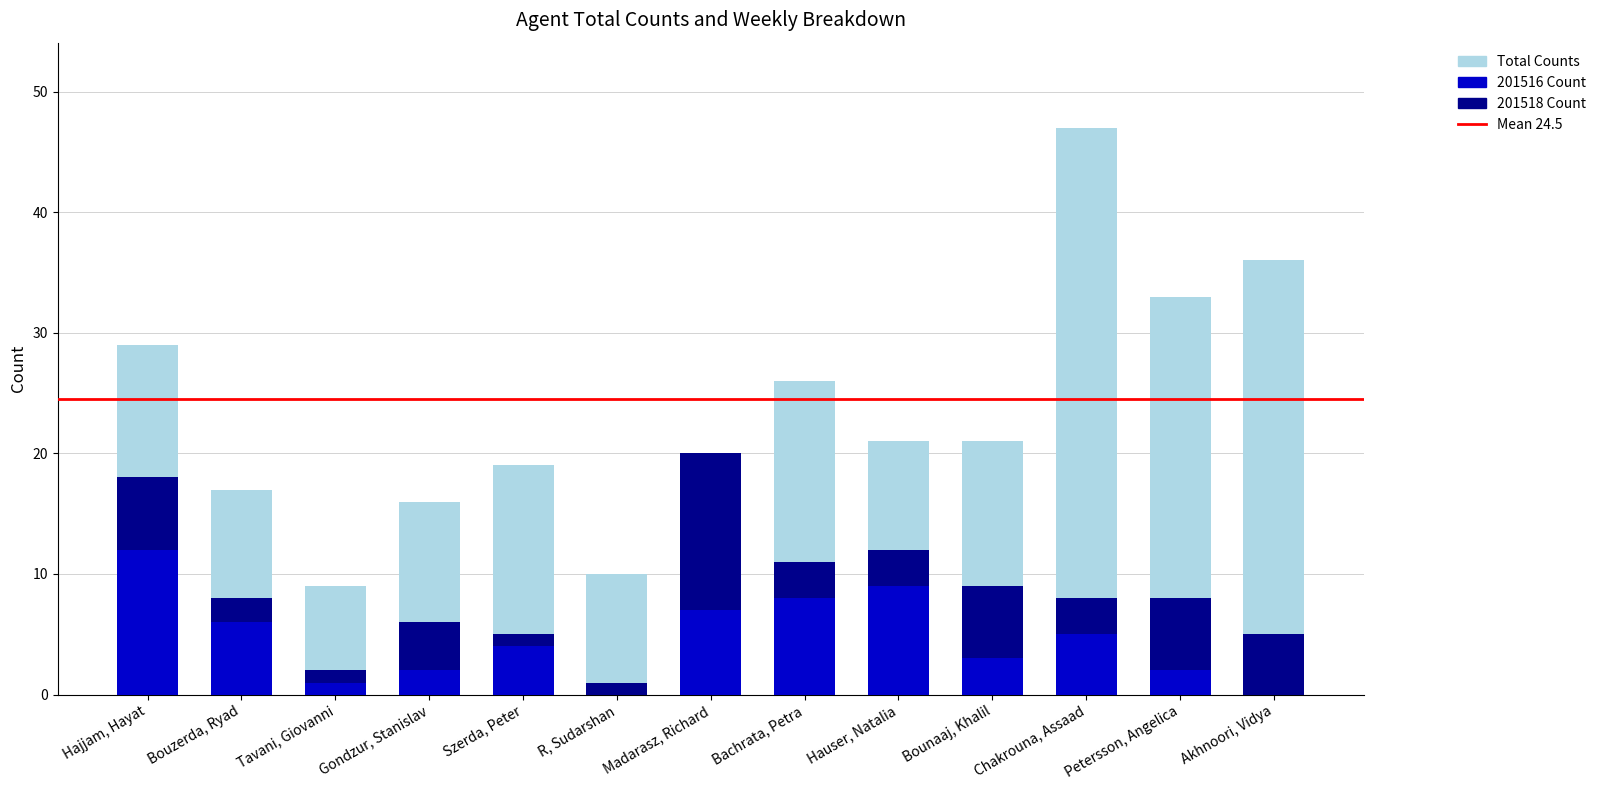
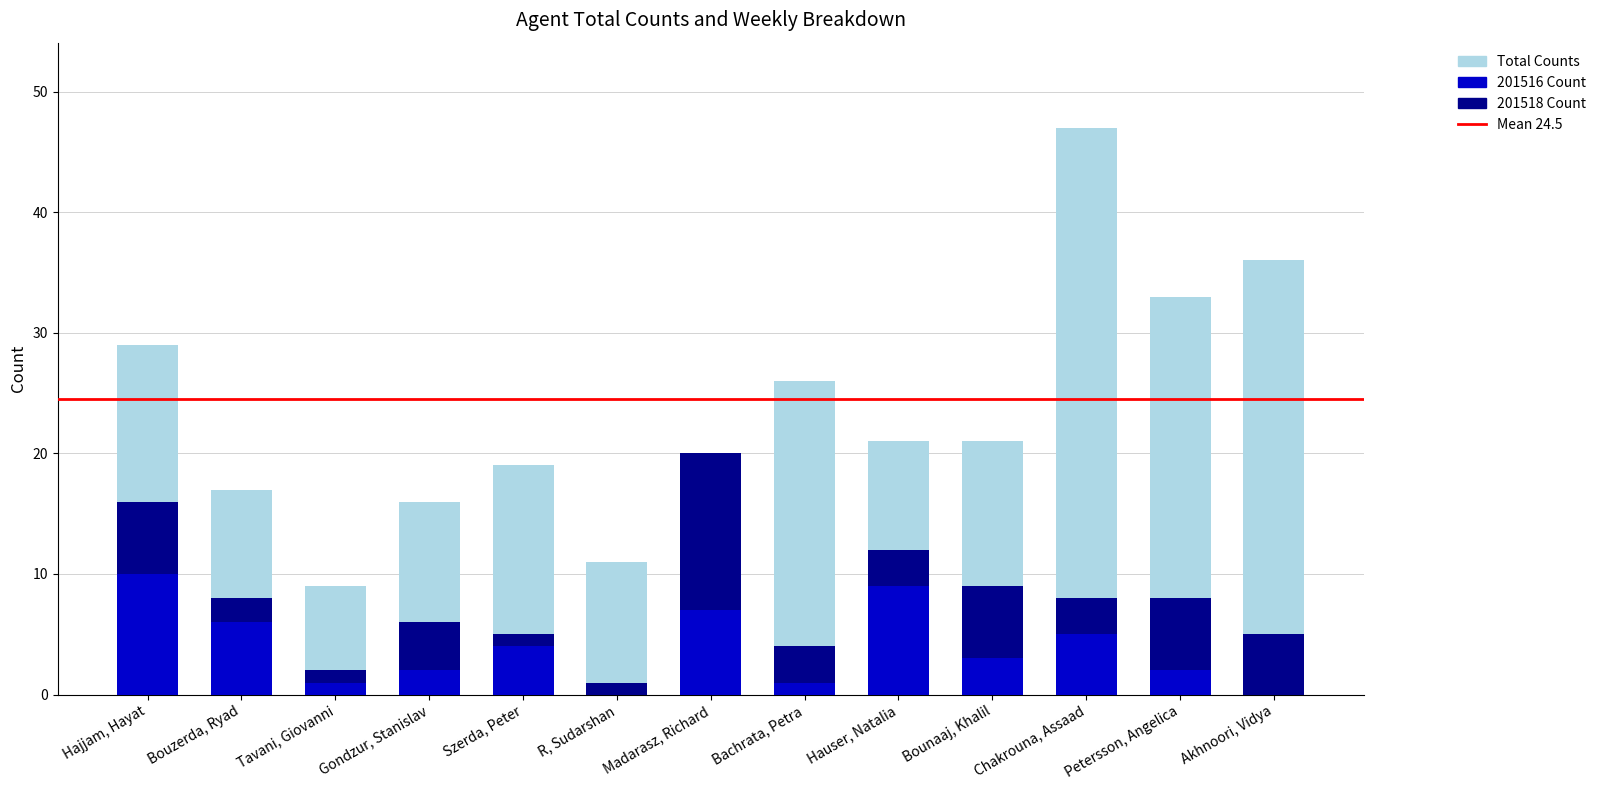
201516 Count, Hajjam, Hayat: 12 -> 10
Total Counts, R, Sudarshan: 10 -> 11
201516 Count, Bachrata, Petra: 8 -> 1
